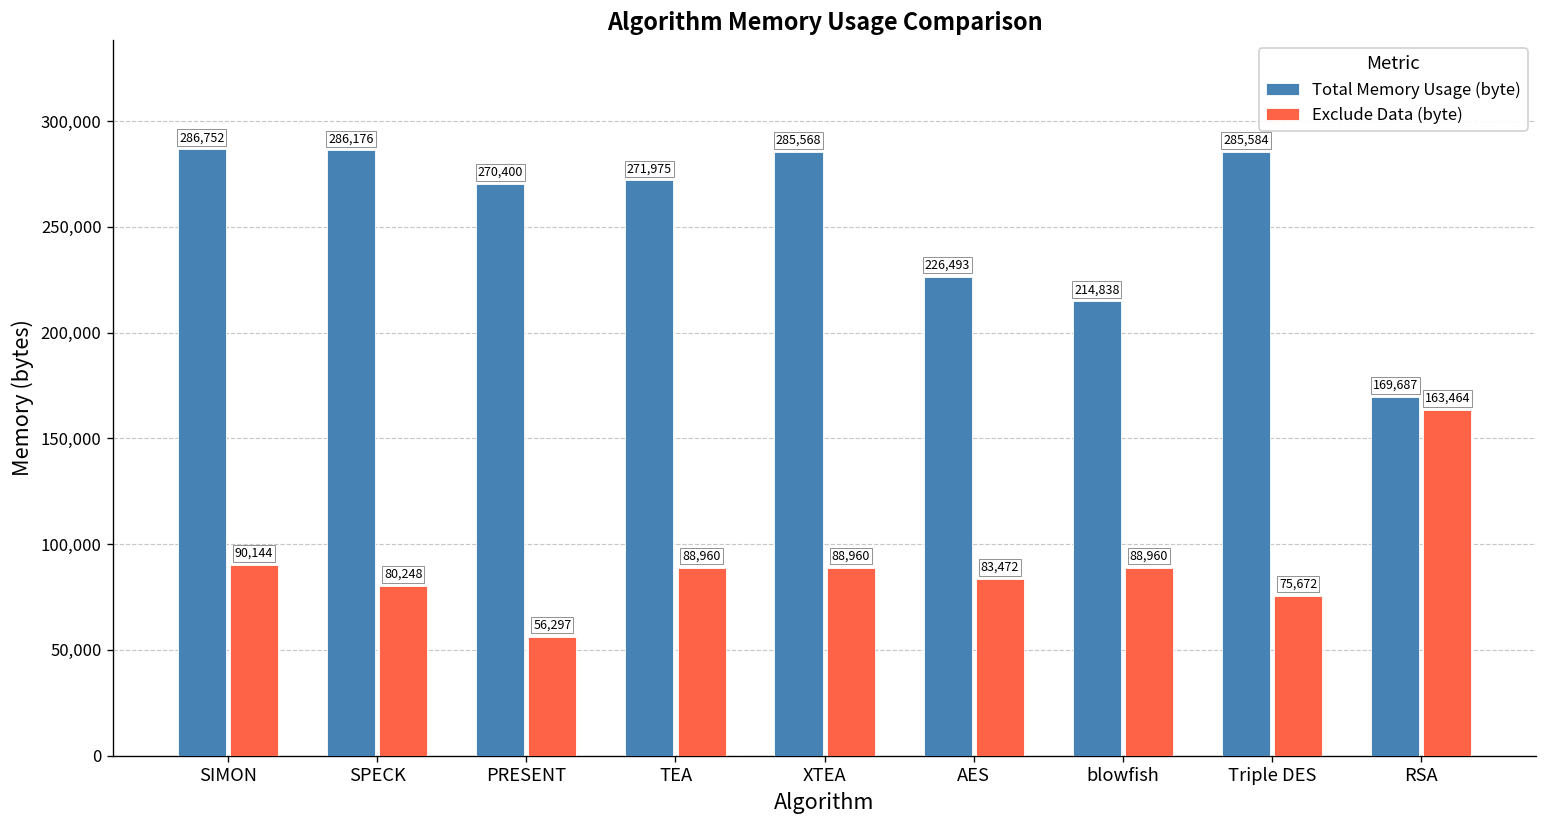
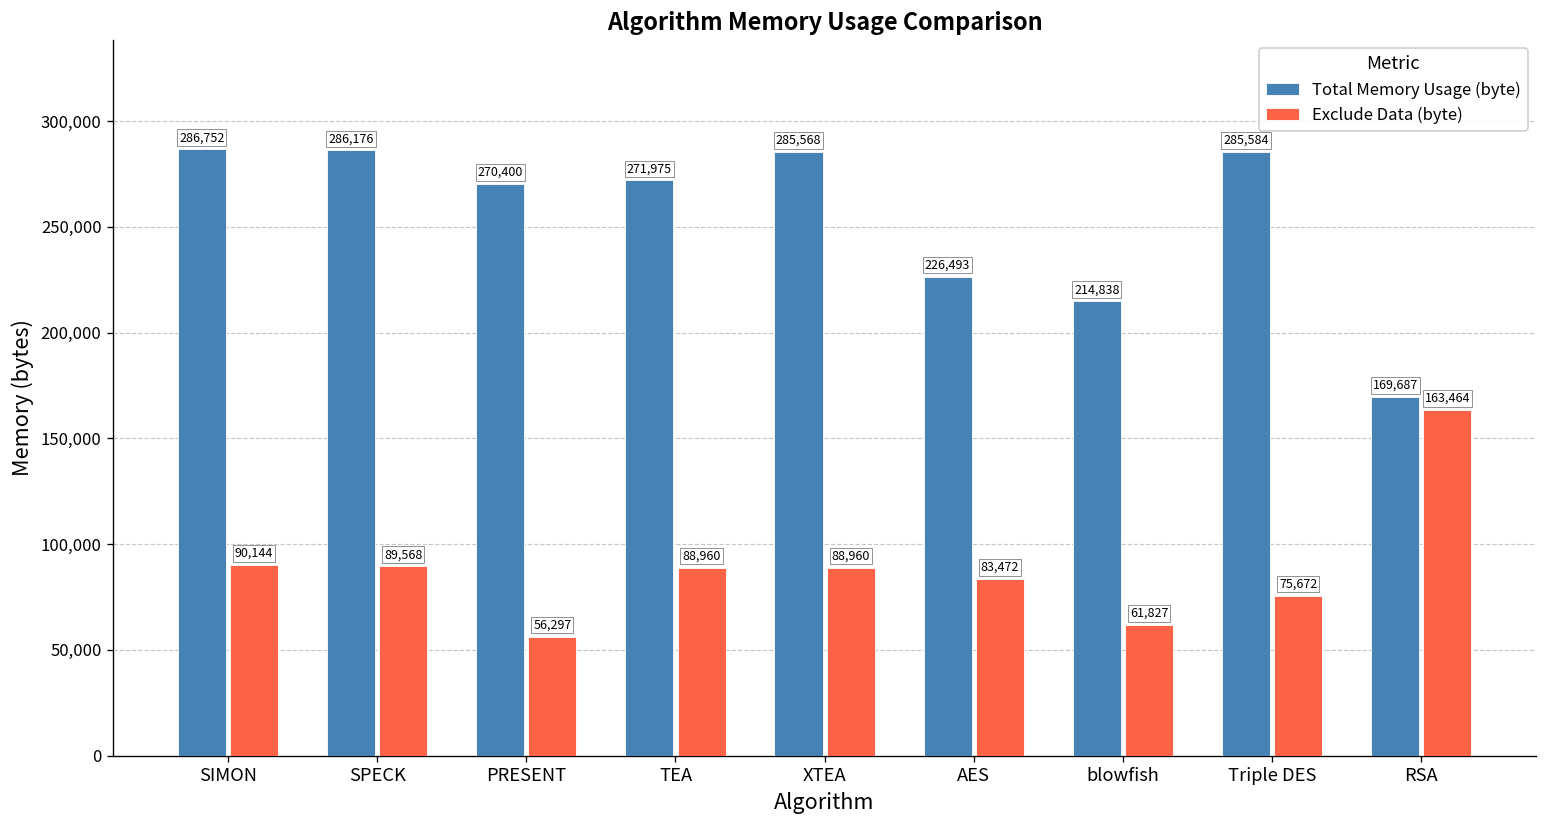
Exclude Data (byte), SPECK: 80,248 -> 89,568
Exclude Data (byte), blowfish: 88,960 -> 61,827
